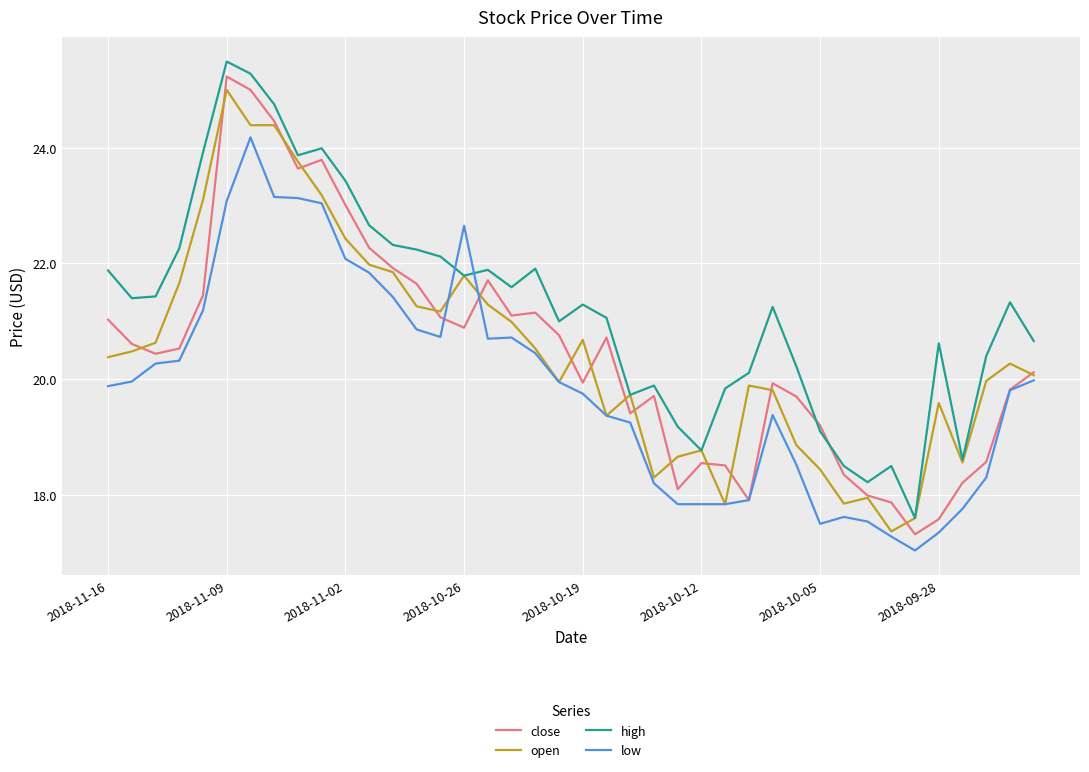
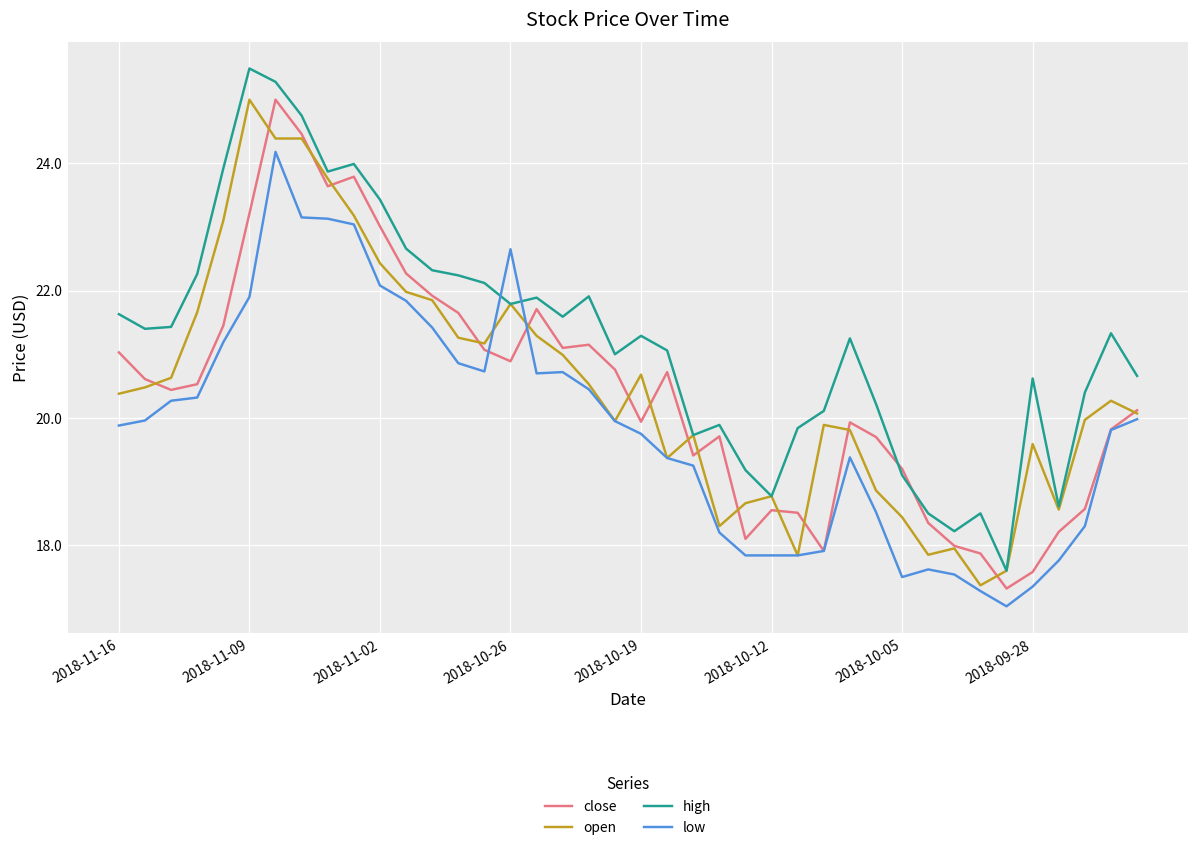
high, 2018-11-16: 21.9 -> 21.6
close, 2018-11-09: 25.2 -> 23.2
low, 2018-11-09: 23.1 -> 21.9
